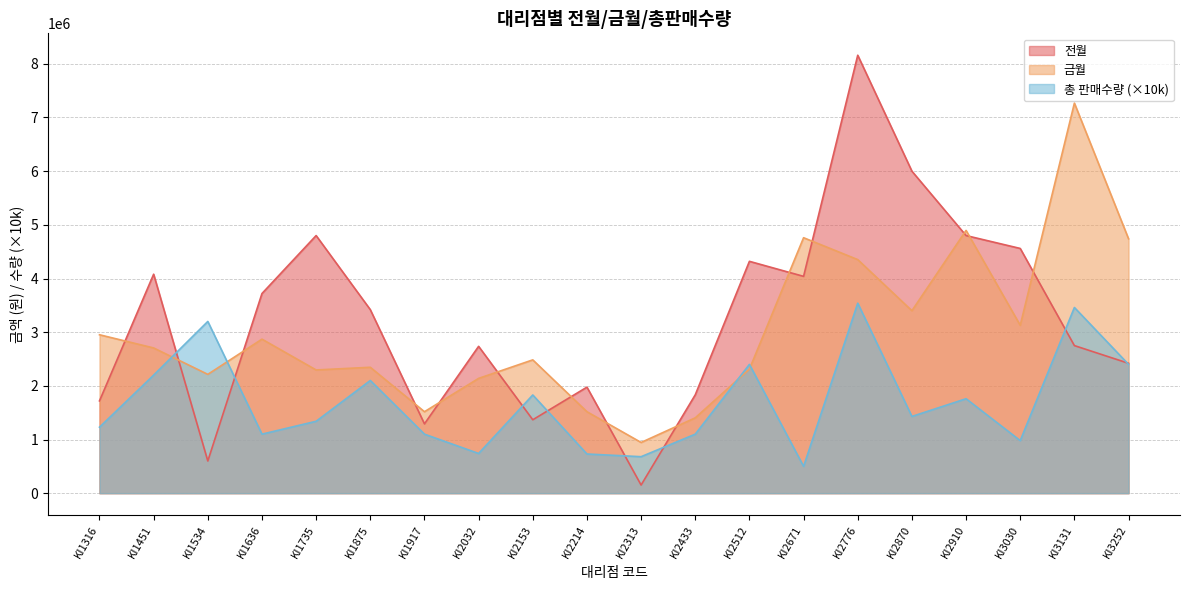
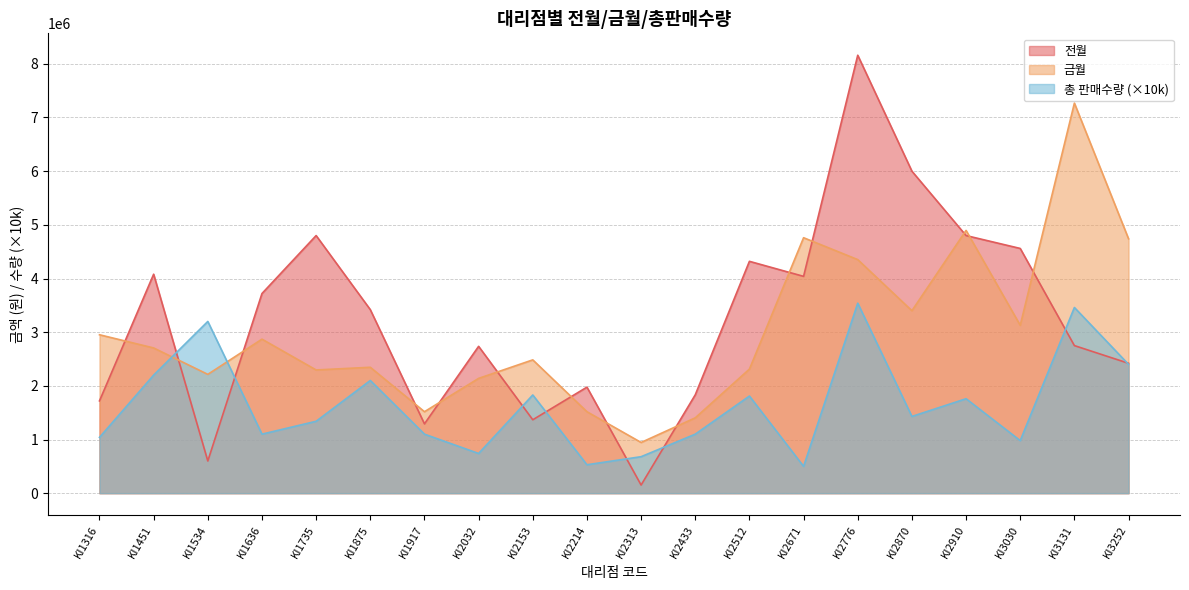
총 판매수량 (×10k), KI1316: 1200000 -> 1000000
총 판매수량 (×10k), KI2214: 700000 -> 500000
총 판매수량 (×10k), KI2512: 2400000 -> 1800000
